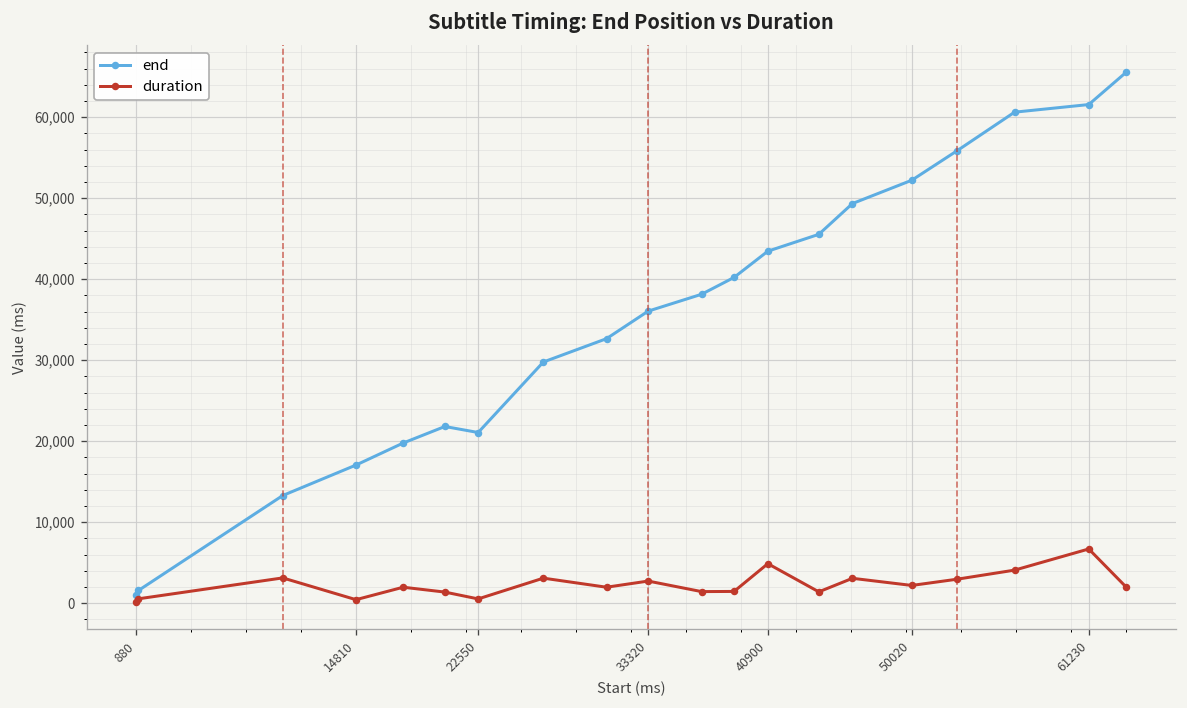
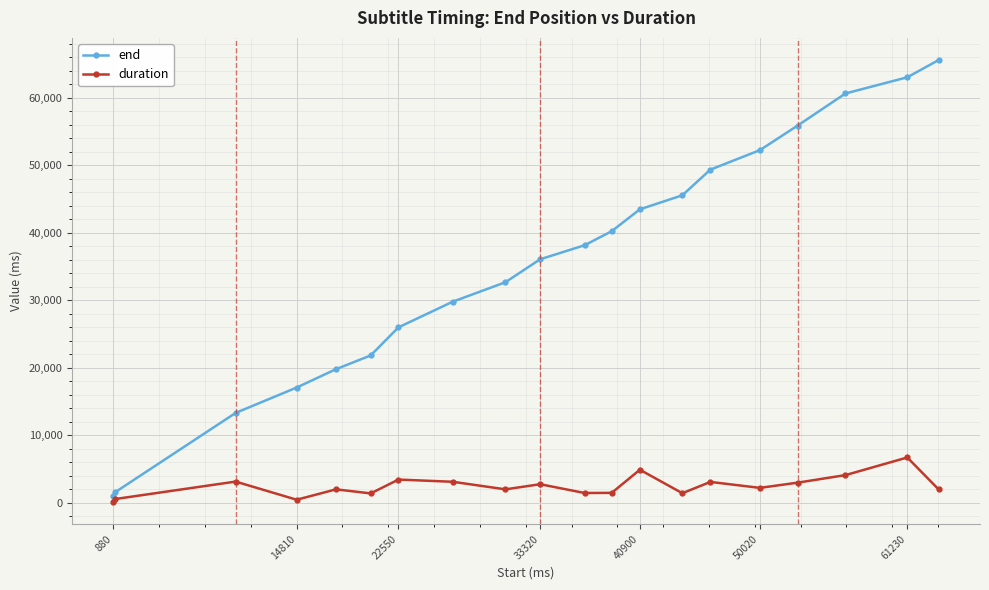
end, 22550: 21,000 -> 26,000
duration, 22550: 1,000 -> 3,000
end, 61230: 62,000 -> 63,000
